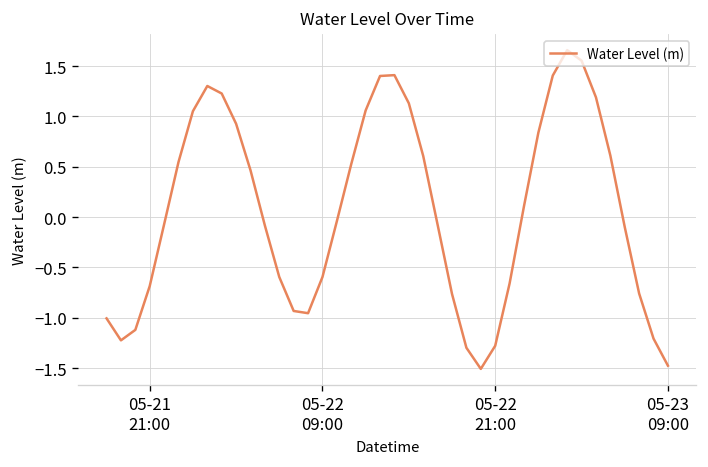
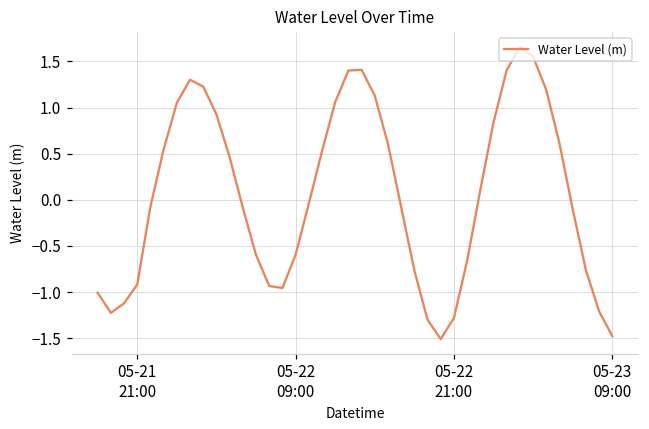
05-21 21:00: -0.7 -> -0.9
